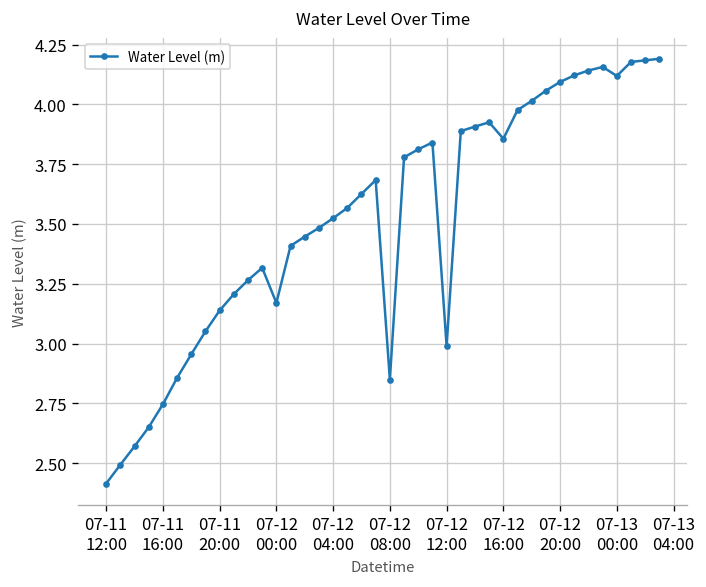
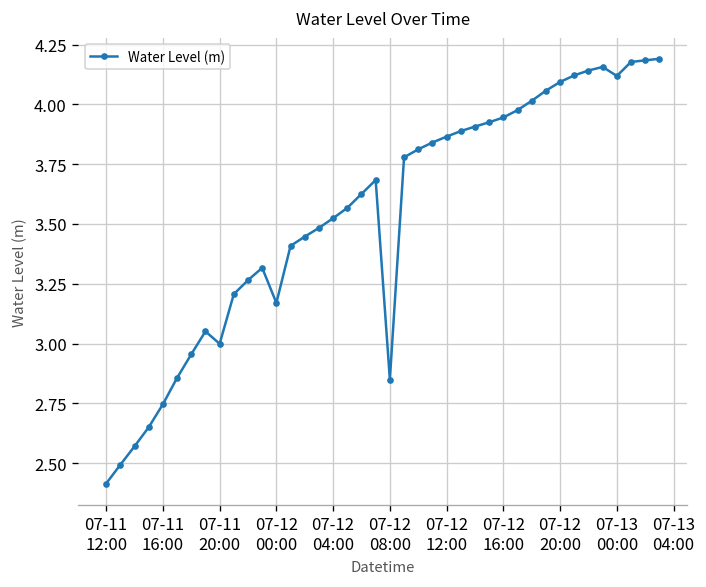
07-11 20:00: 3.14 -> 3.00
07-12 12:00: 2.99 -> 3.87
07-12 16:00: 3.86 -> 3.95
